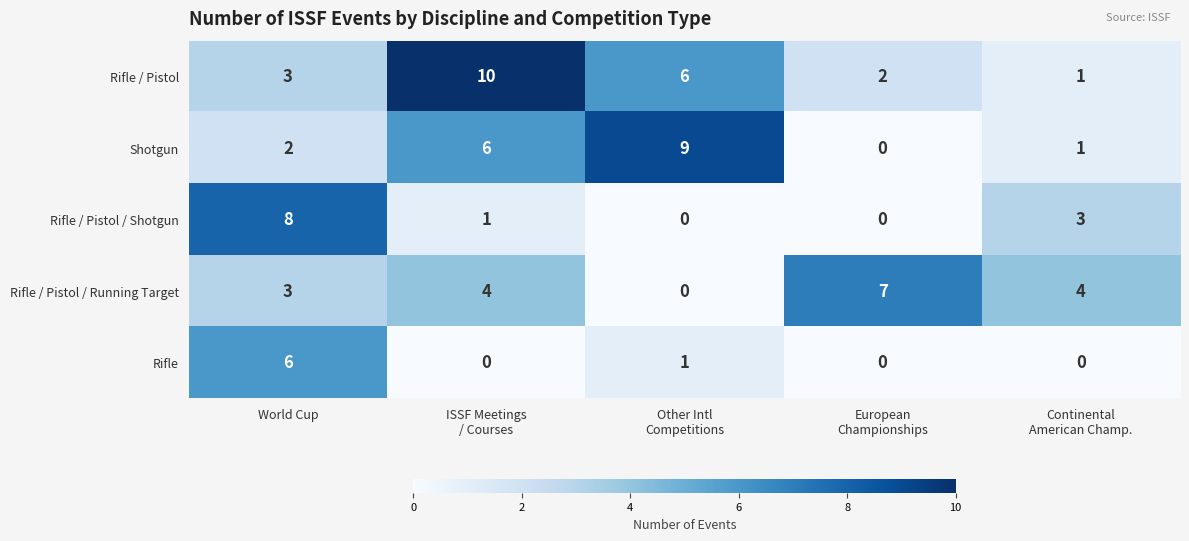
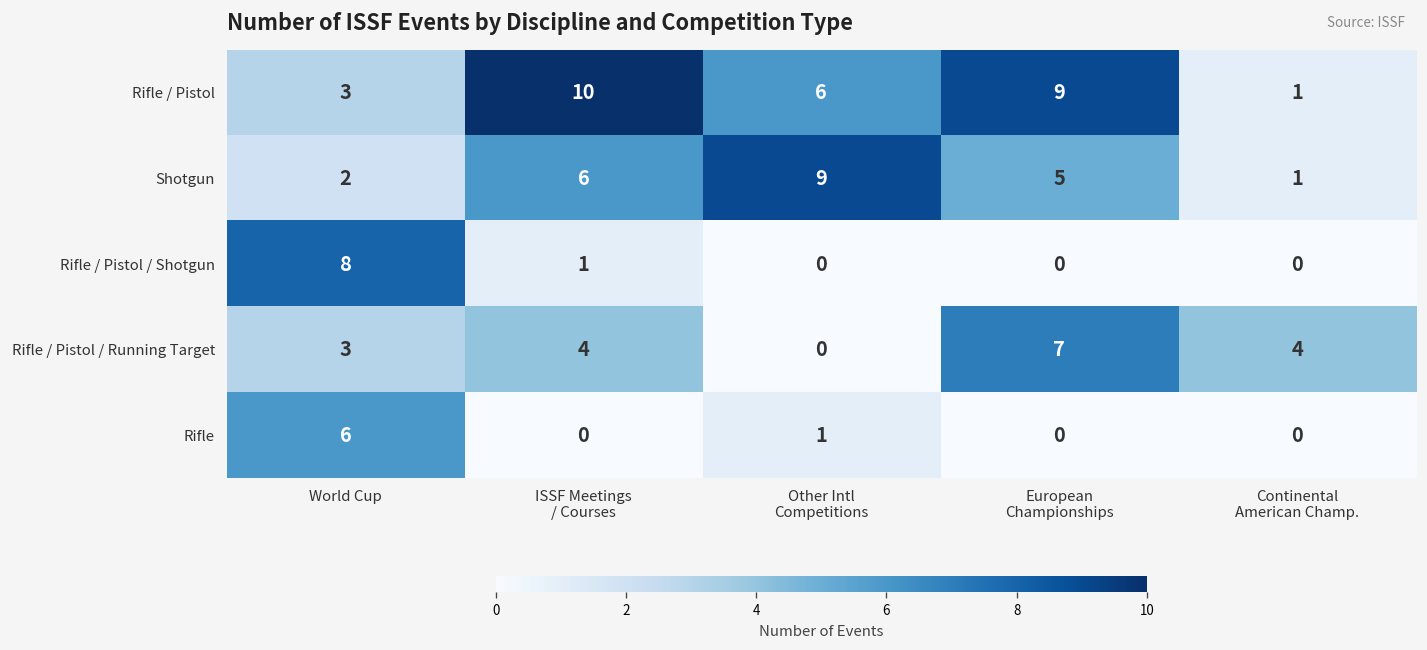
Rifle / Pistol, European Championships: 2 -> 9
Shotgun, European Championships: 0 -> 5
Rifle / Pistol / Shotgun, Continental American Champ.: 3 -> 0
